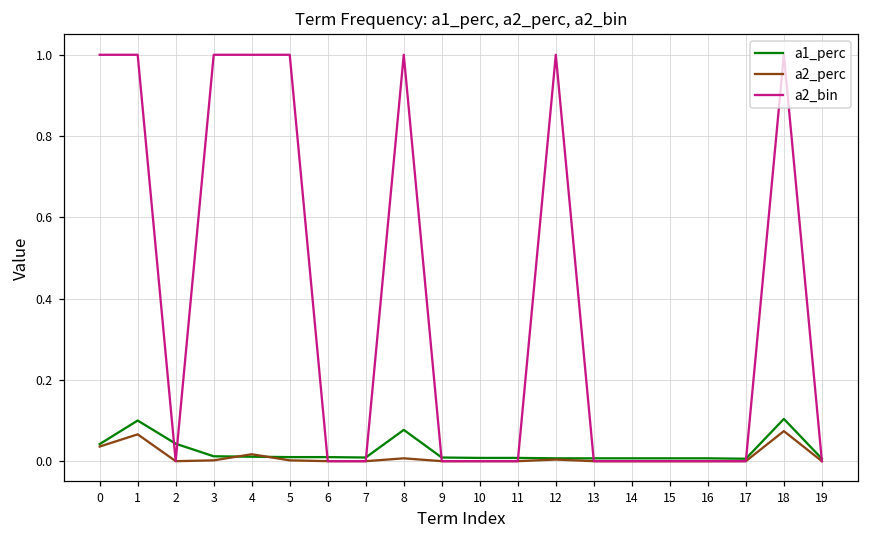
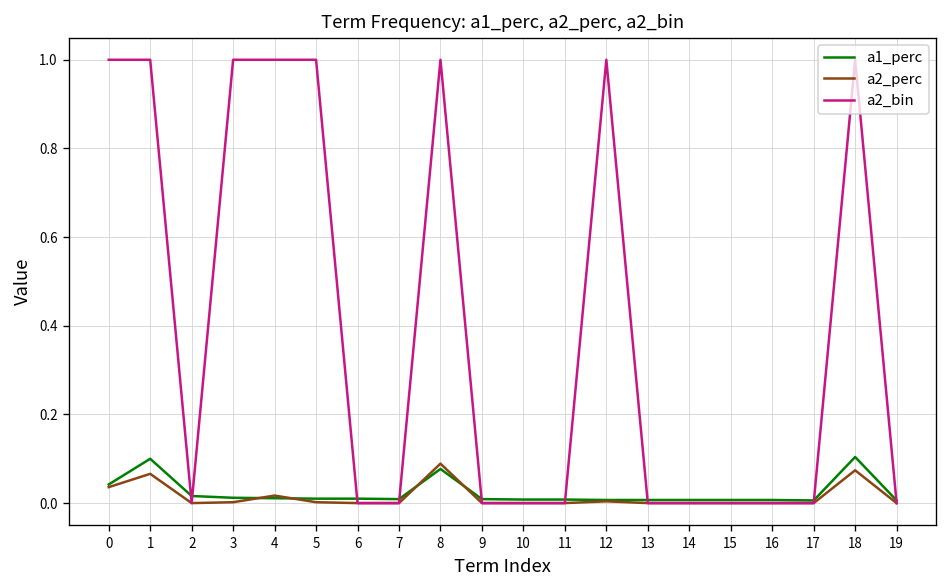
a1_perc, 2: 0.04 -> 0.02
a2_perc, 8: 0.01 -> 0.09
